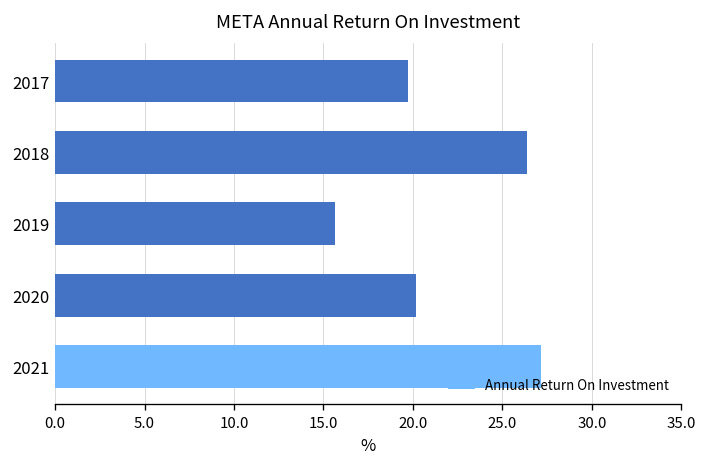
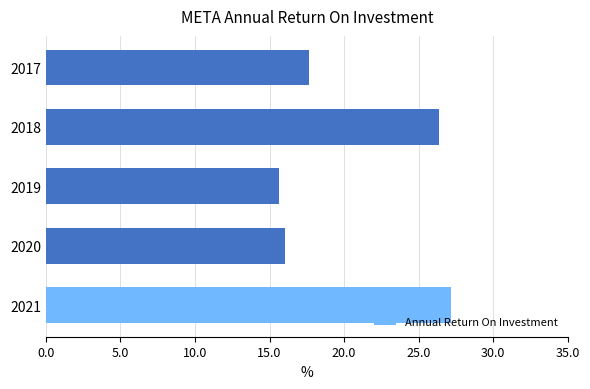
2017: 19.7 -> 17.7
2020: 20.2 -> 16.1
